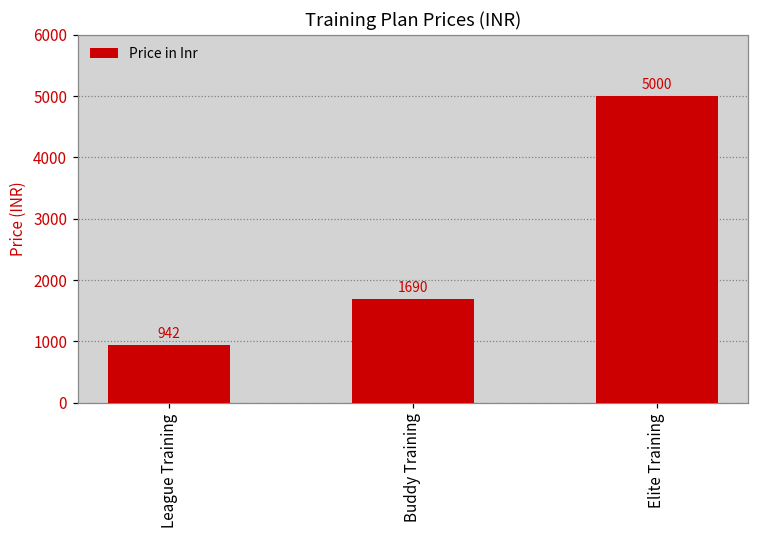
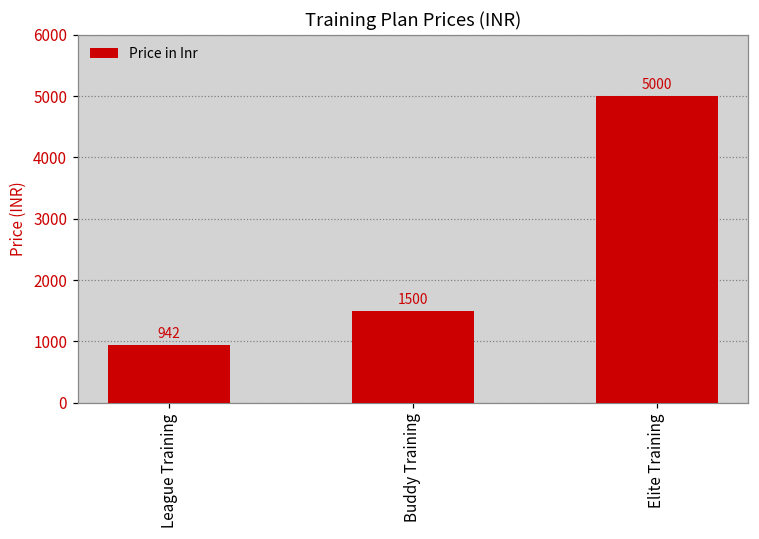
Buddy Training: 1690 -> 1500
